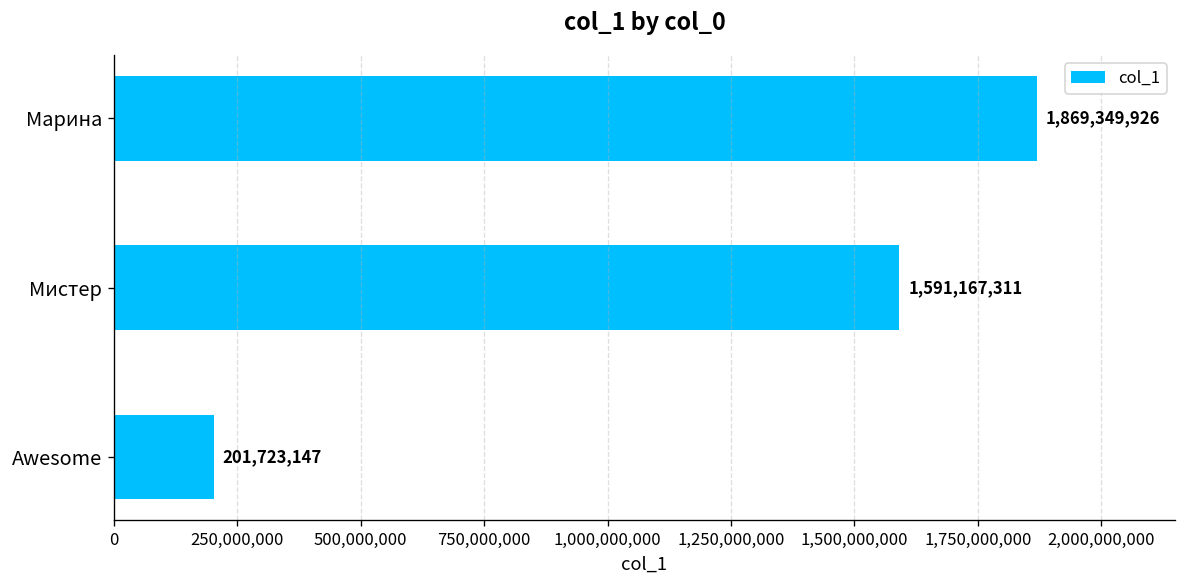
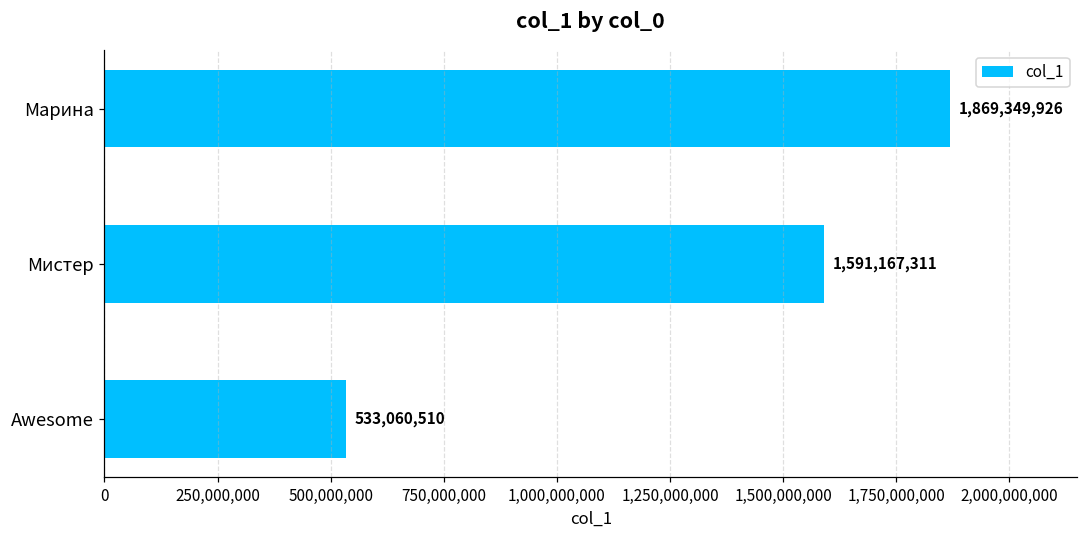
Awesome: 201,723,147 -> 533,060,510
